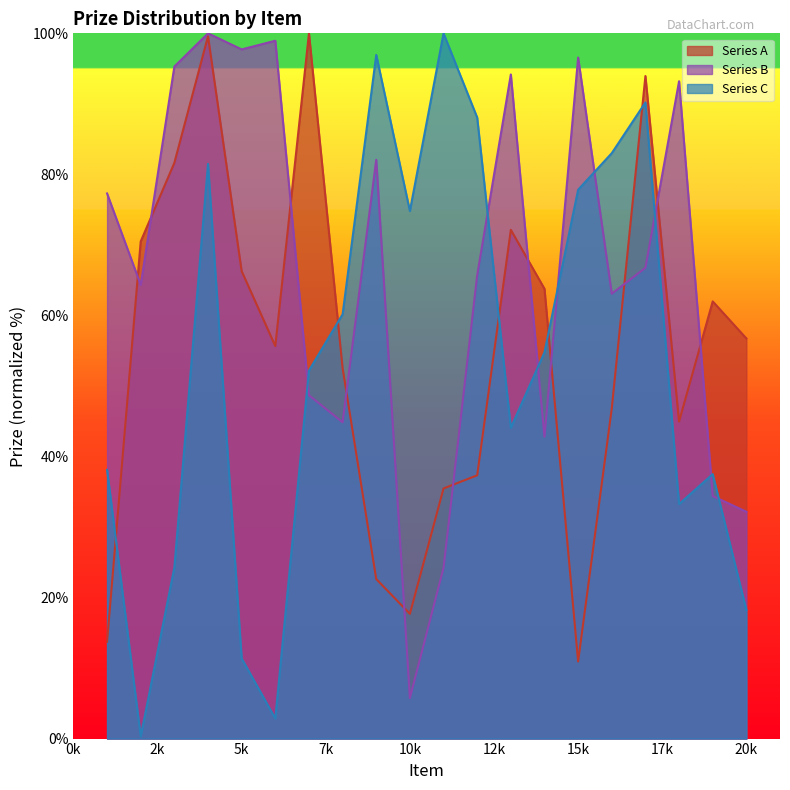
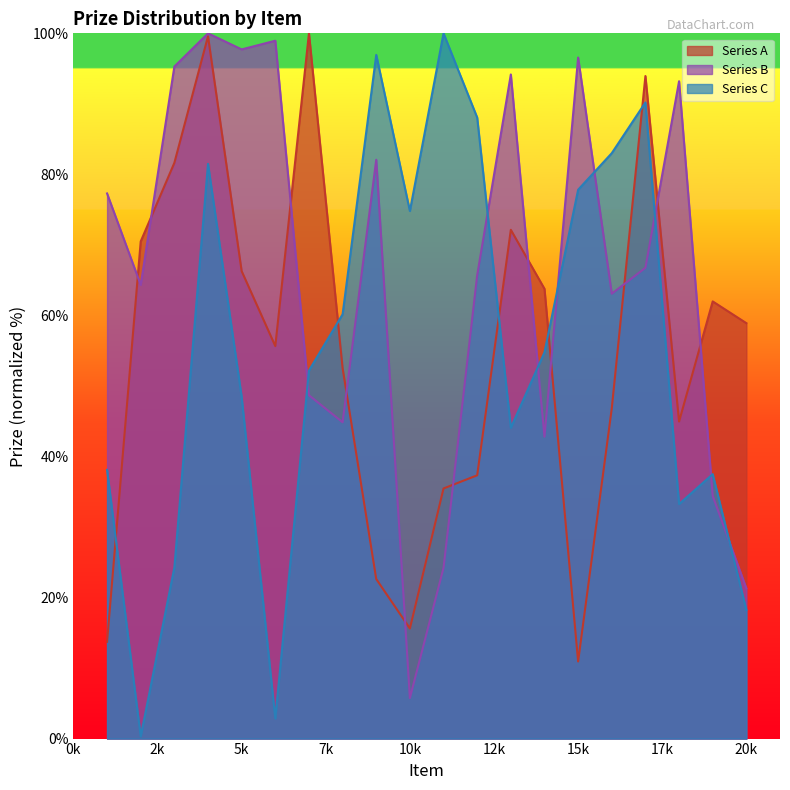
Series C, 5k: 11% -> 48%
Series A, 10k: 18% -> 16%
Series A, 20k: 57% -> 59%
Series B, 20k: 32% -> 21%
